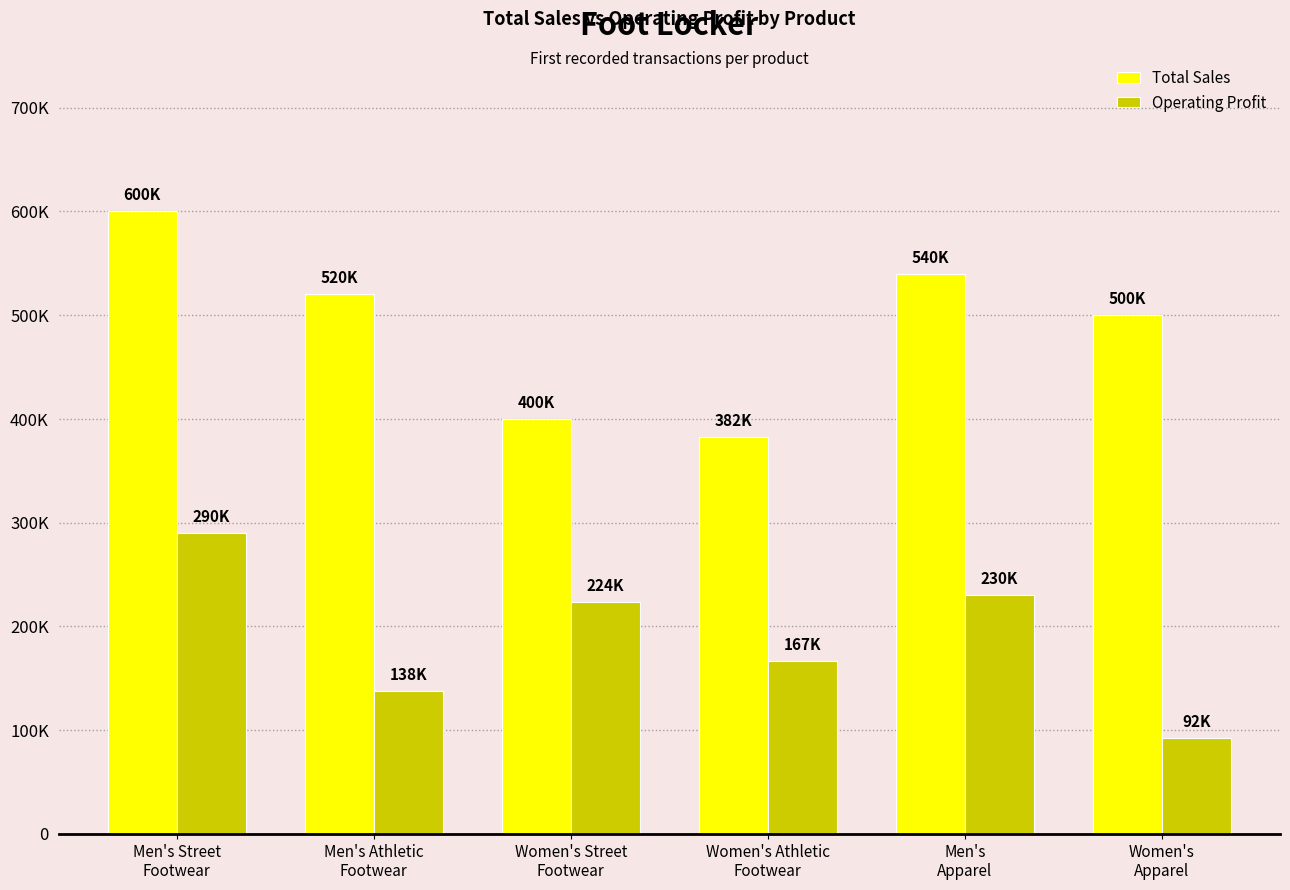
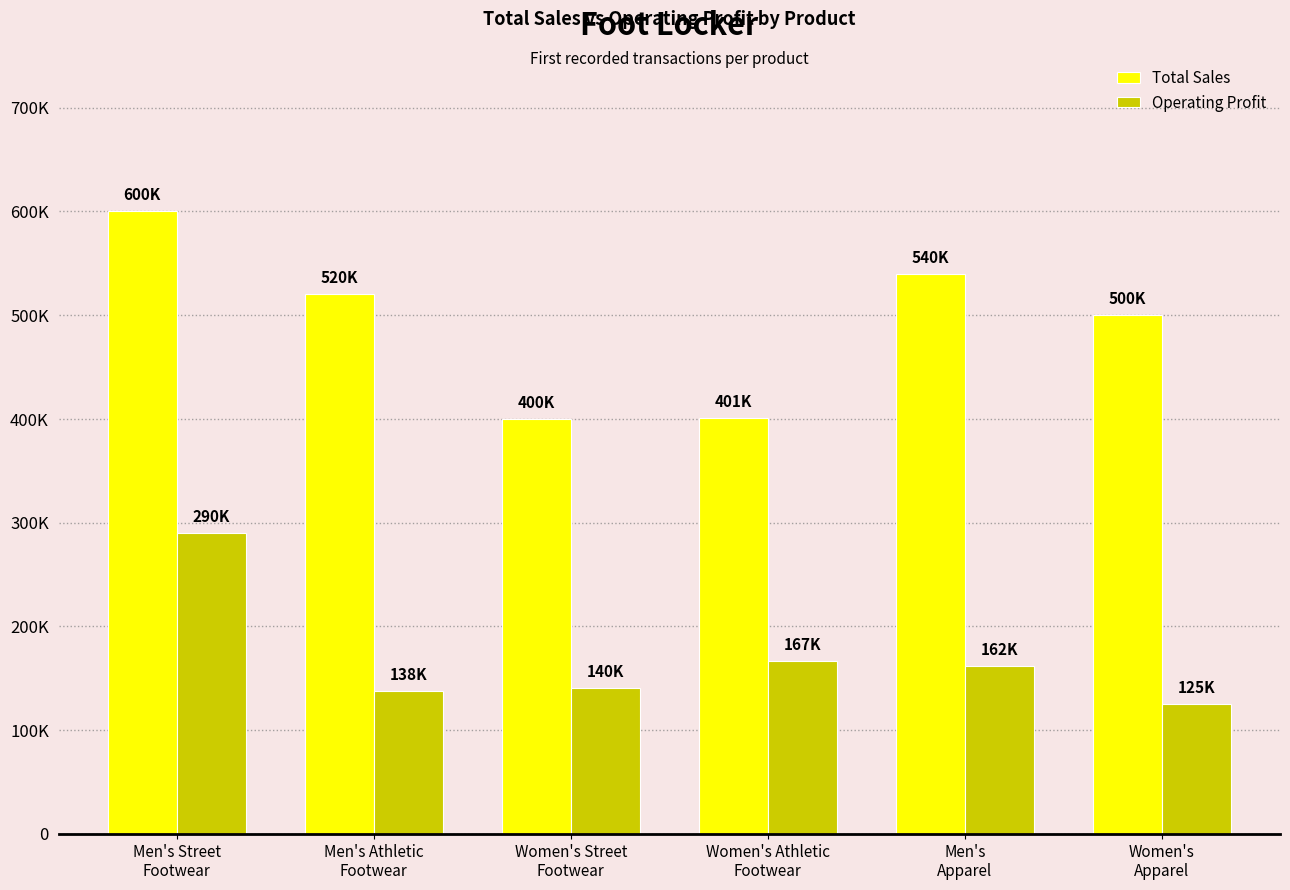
Operating Profit, Women's Street Footwear: 224K -> 140K
Total Sales, Women's Athletic Footwear: 382K -> 401K
Operating Profit, Men's Apparel: 230K -> 162K
Operating Profit, Women's Apparel: 92K -> 125K
